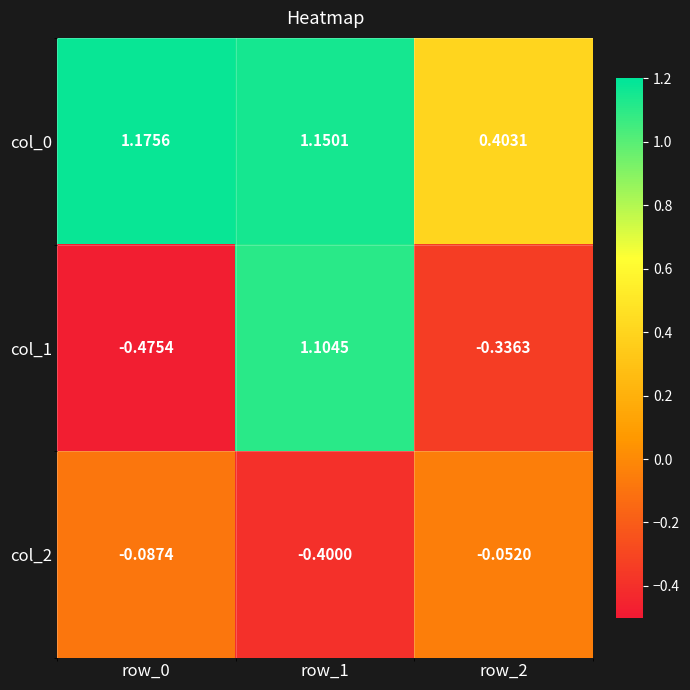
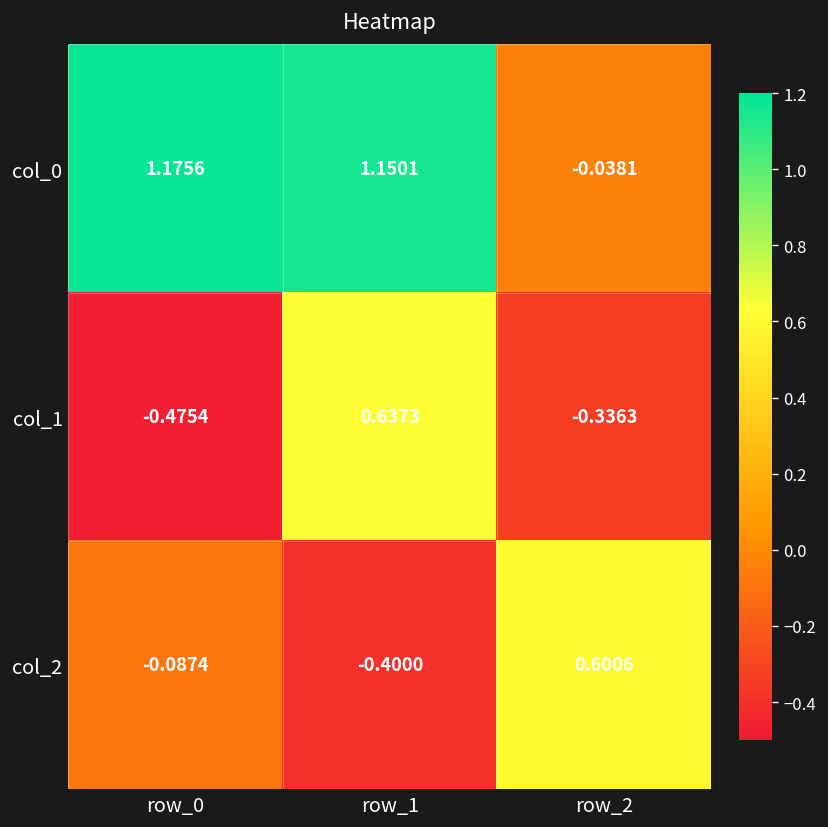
col_0, row_2: 0.4031 -> -0.0381
col_1, row_1: 1.1045 -> 0.6373
col_2, row_2: -0.0520 -> 0.6006
